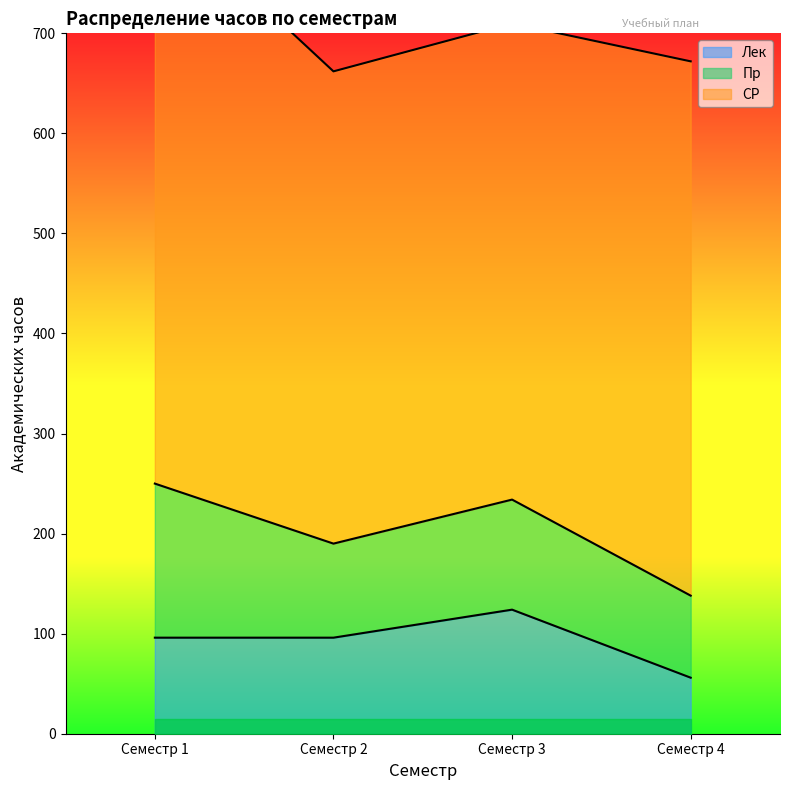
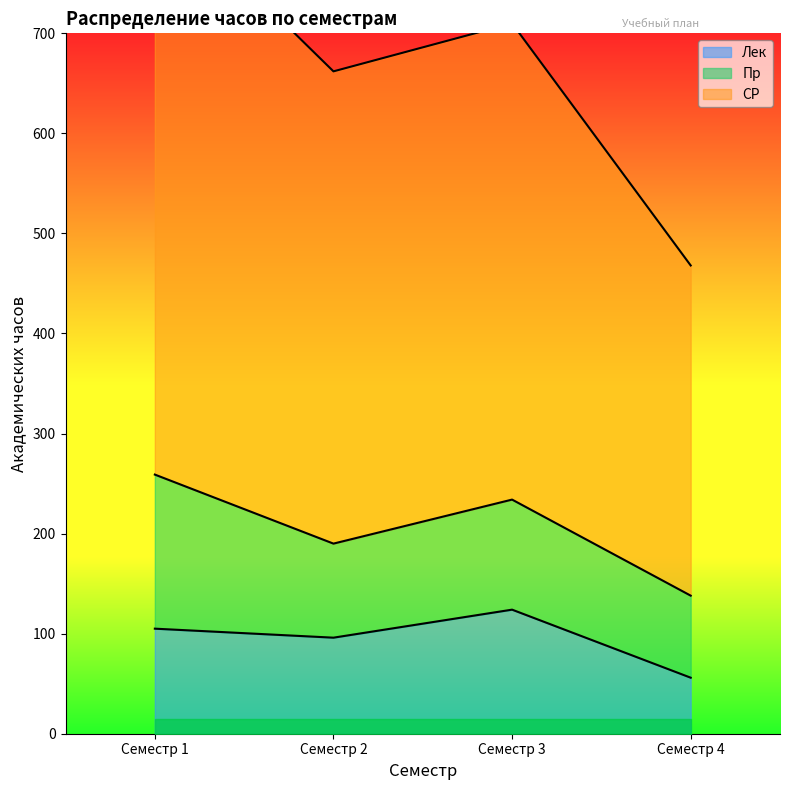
Лек, Семестр 1: 96 -> 105
СР, Семестр 4: 534 -> 330
